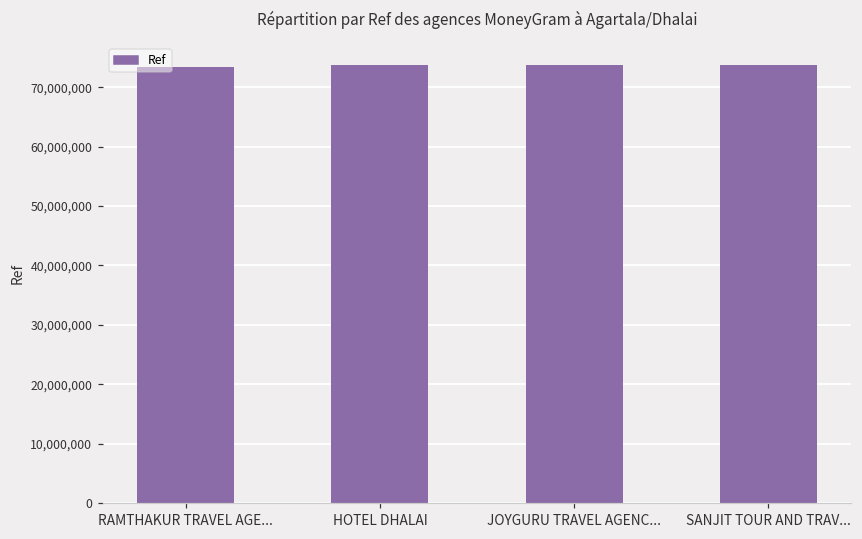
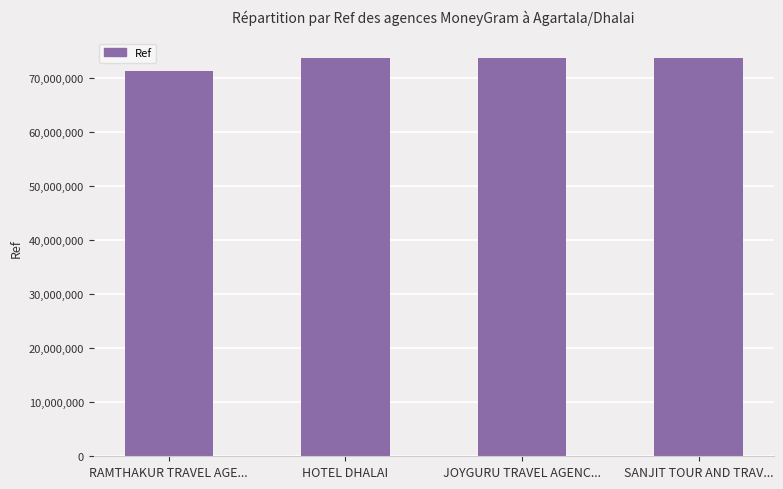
RAMTHAKUR TRAVEL AGE...: 73,000,000 -> 71,000,000
